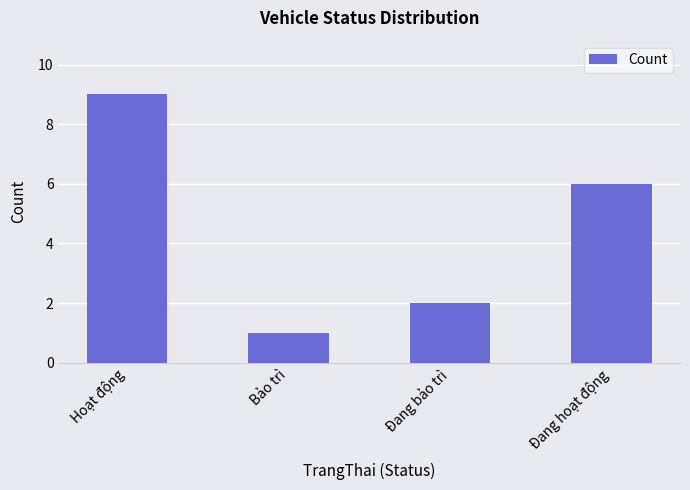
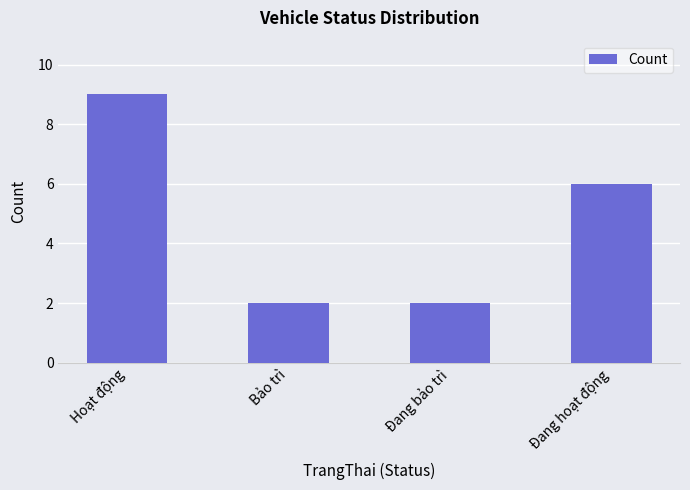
Bảo trì: 1 -> 2
